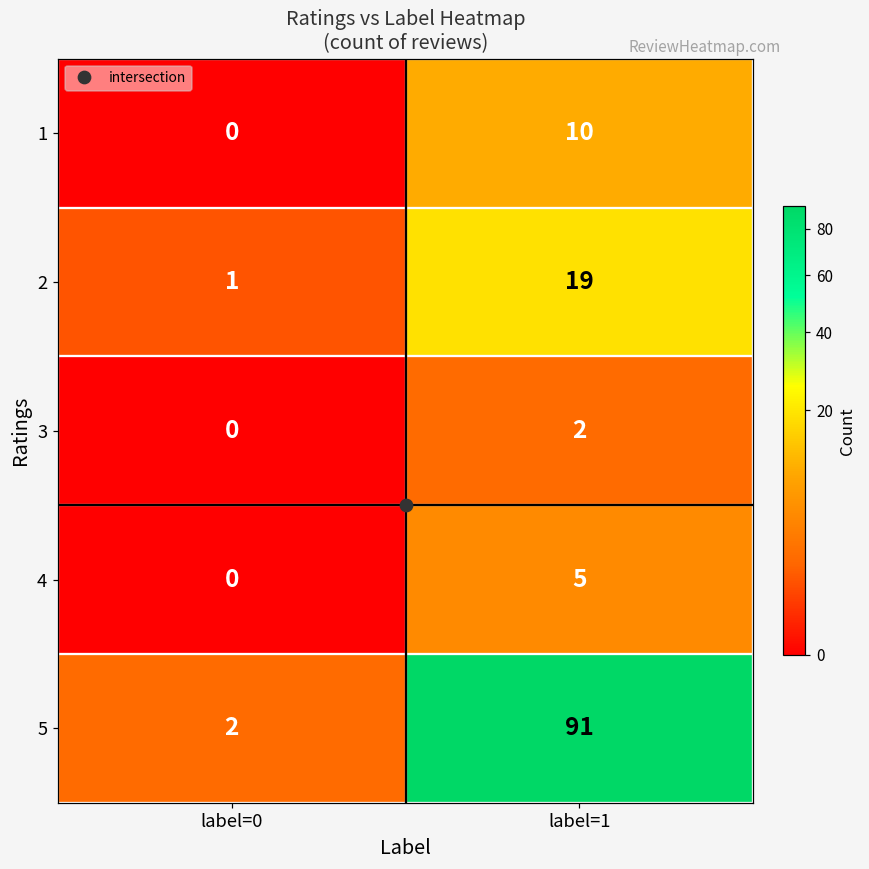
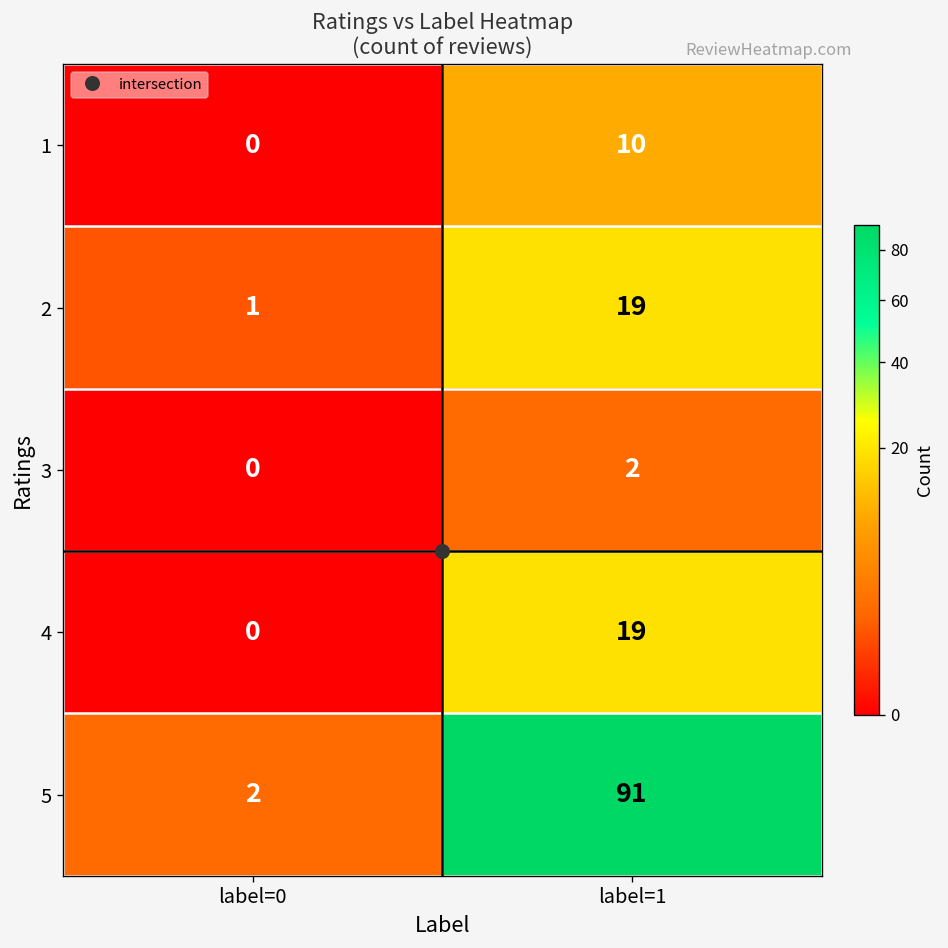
4, label=1: 5 -> 19
